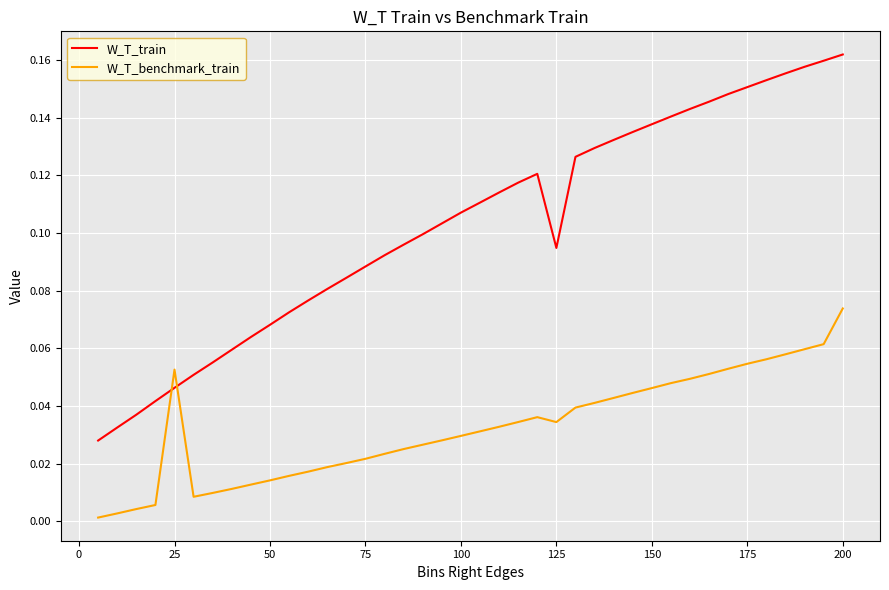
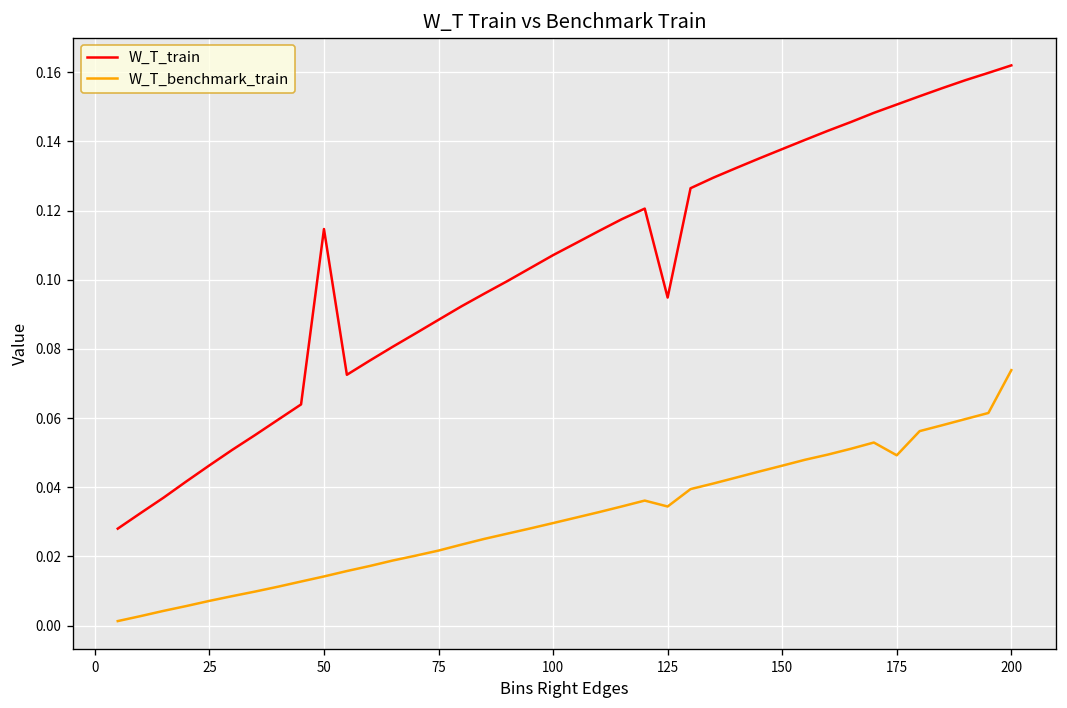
W_T_benchmark_train, 25: 0.053 -> 0.007
W_T_train, 50: 0.068 -> 0.115
W_T_benchmark_train, 175: 0.055 -> 0.049
